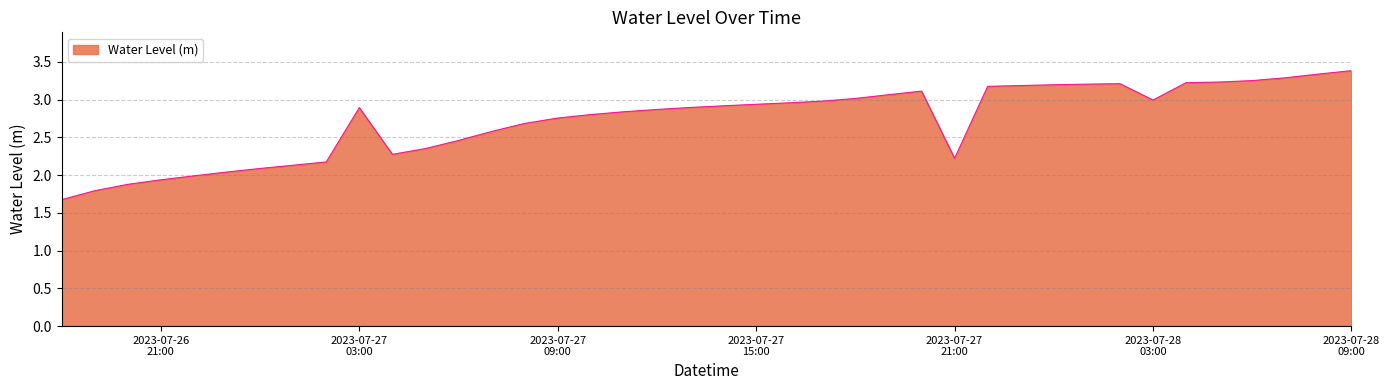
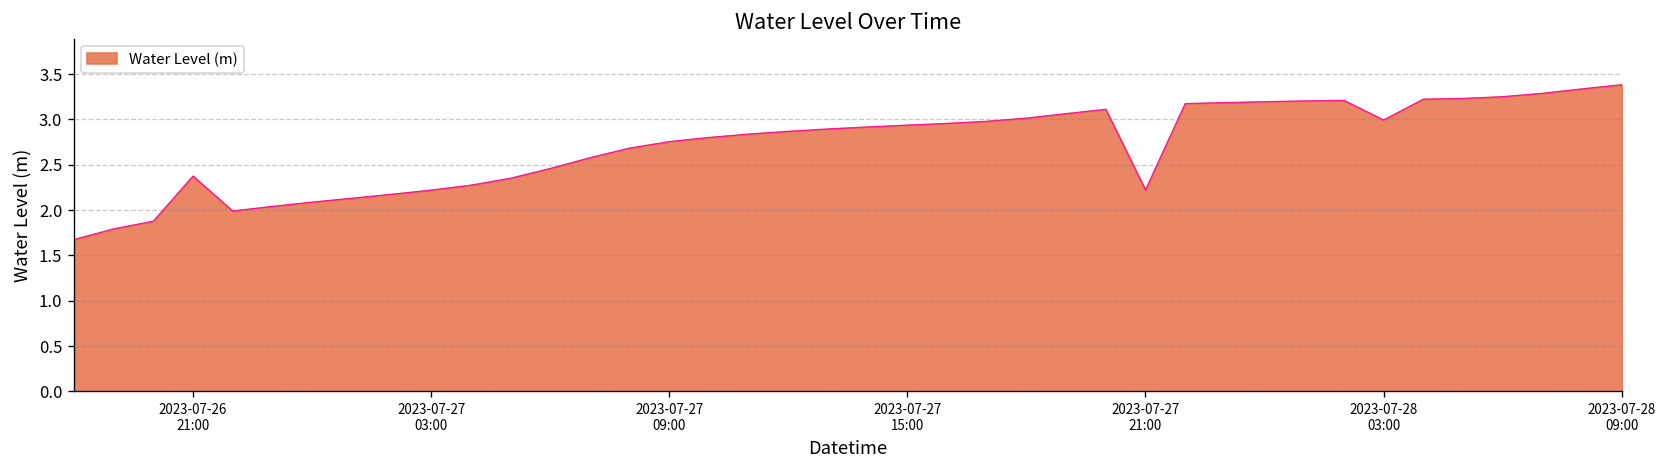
2023-07-26 21:00: 1.9 -> 2.4
2023-07-27 03:00: 2.9 -> 2.2
